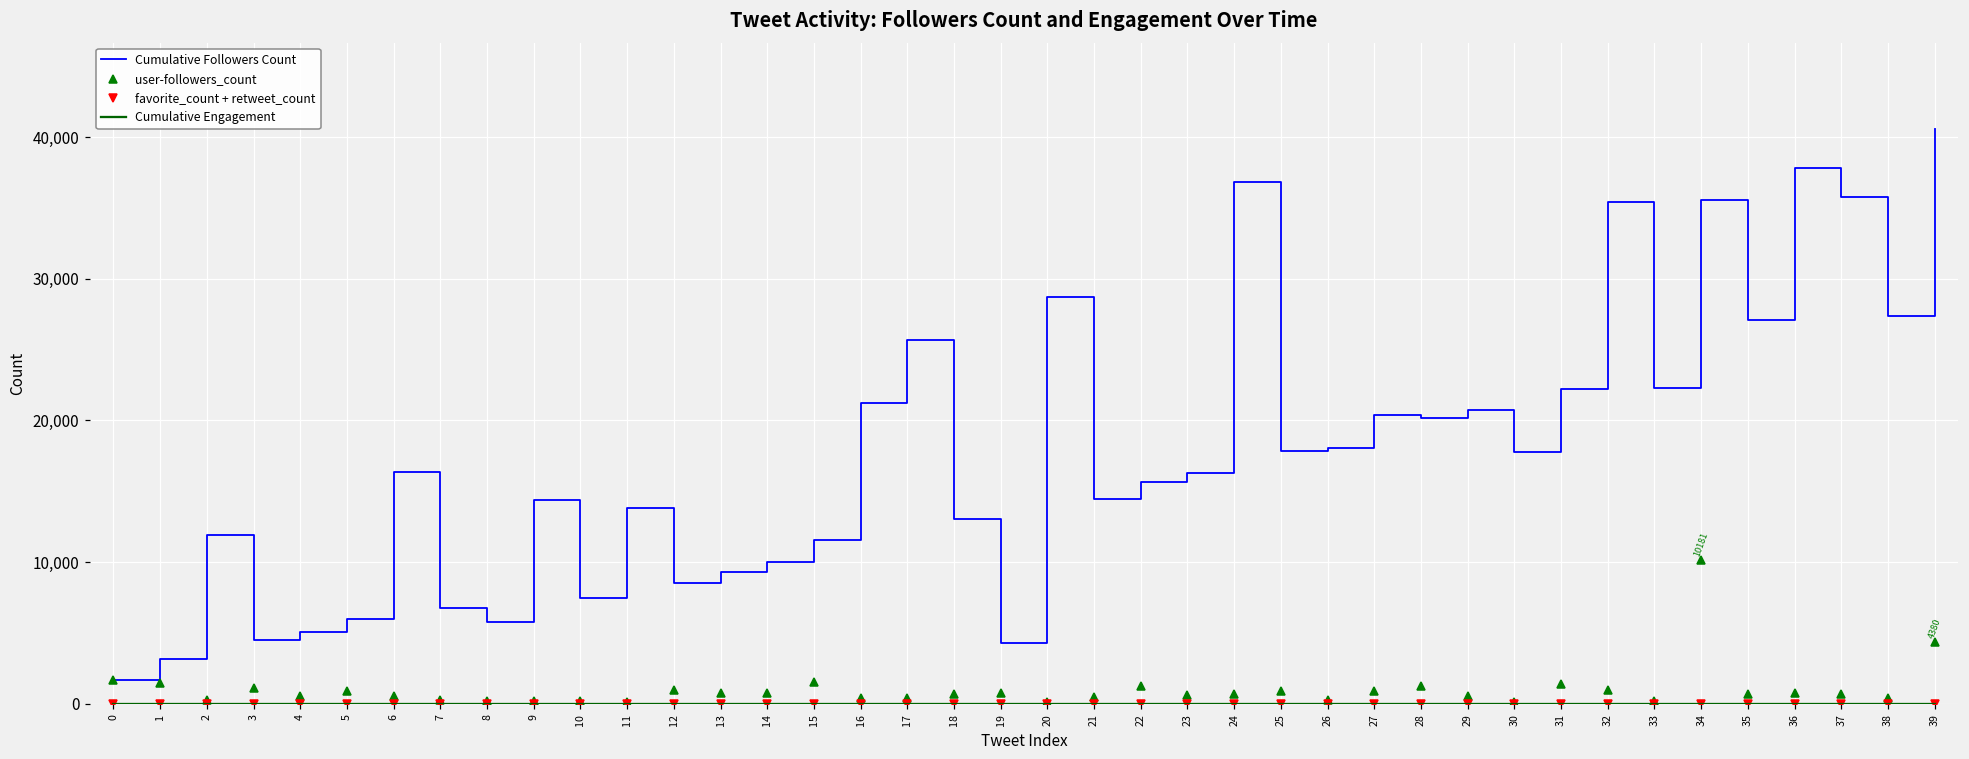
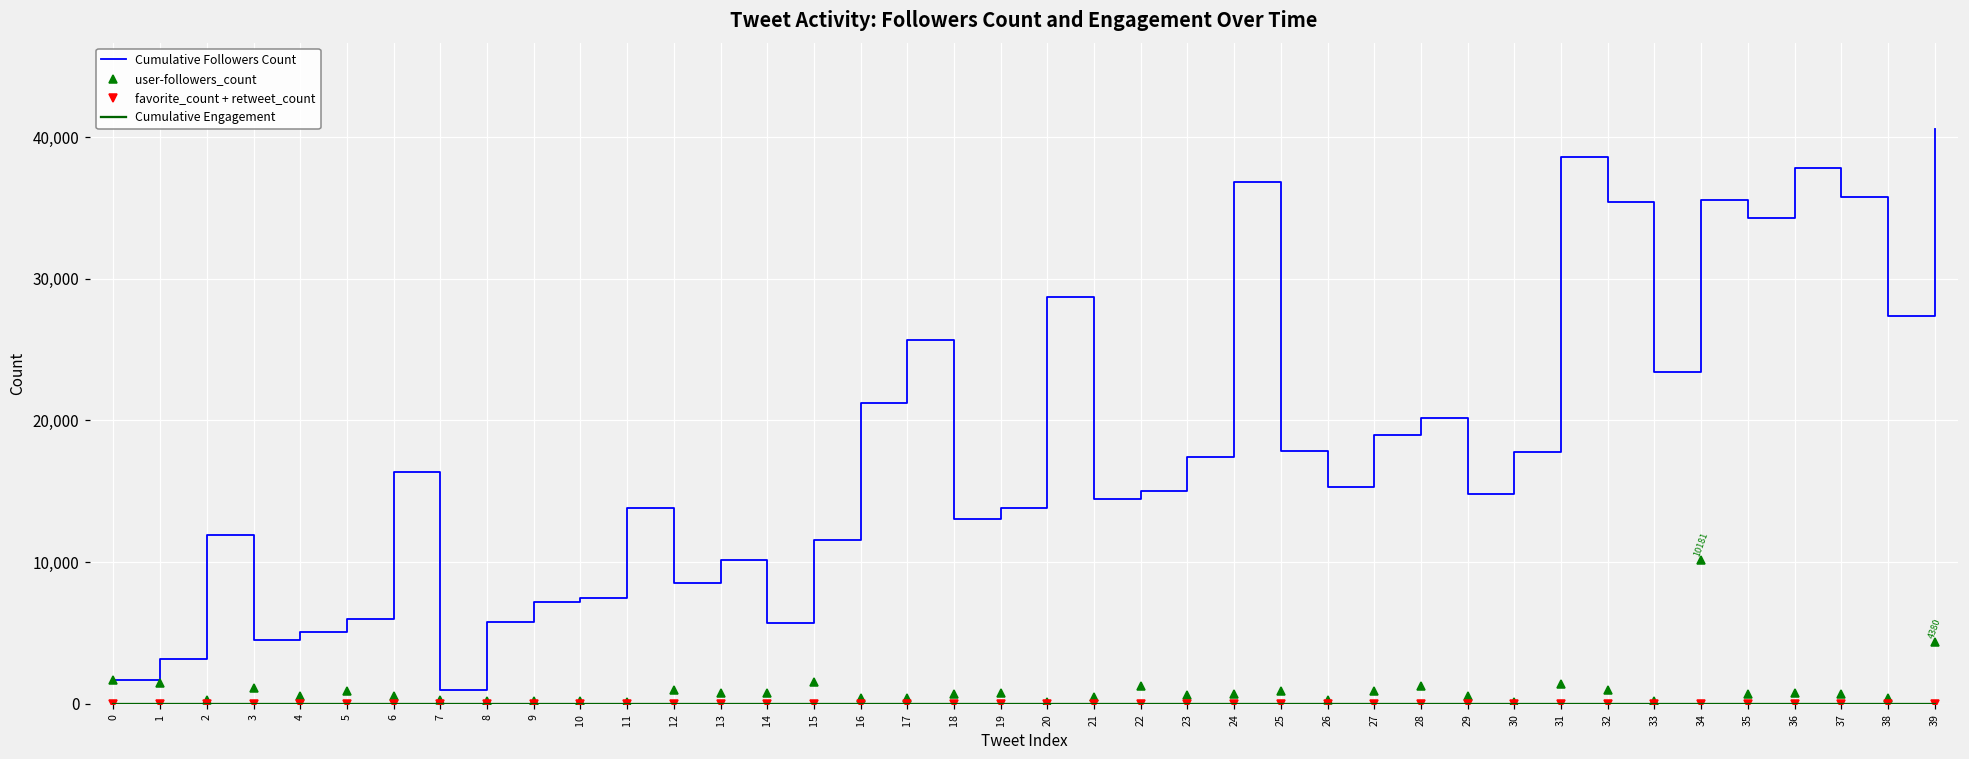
Cumulative Followers Count, 7: 6,800 -> 1,000
Cumulative Followers Count, 9: 14,400 -> 7,200
Cumulative Followers Count, 13: 9,300 -> 10,200
Cumulative Followers Count, 14: 10,000 -> 5,700
Cumulative Followers Count, 19: 4,300 -> 13,900
Cumulative Followers Count, 22: 15,700 -> 15,000
Cumulative Followers Count, 23: 16,300 -> 17,400
Cumulative Followers Count, 26: 18,100 -> 15,300
Cumulative Followers Count, 27: 20,400 -> 19,000
Cumulative Followers Count, 29: 20,700 -> 14,800
Cumulative Followers Count, 31: 22,200 -> 38,600
Cumulative Followers Count, 33: 22,300 -> 23,400
Cumulative Followers Count, 35: 27,100 -> 34,300
